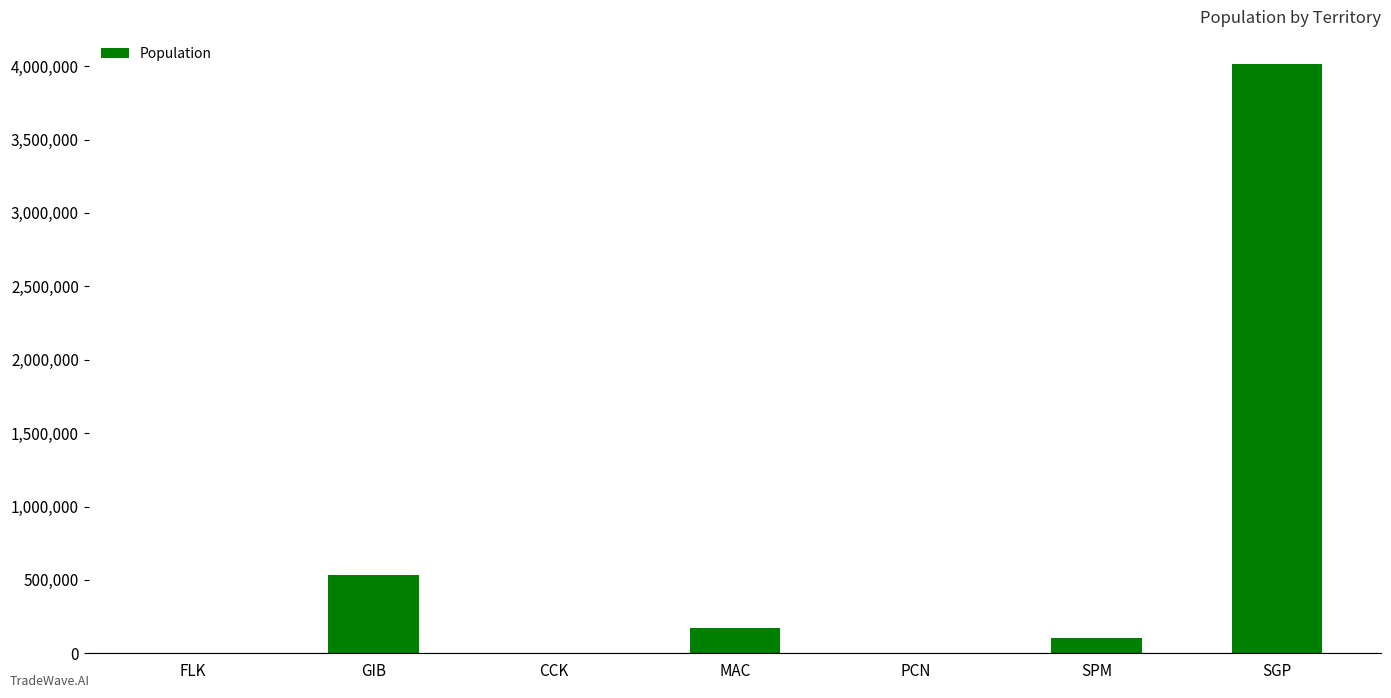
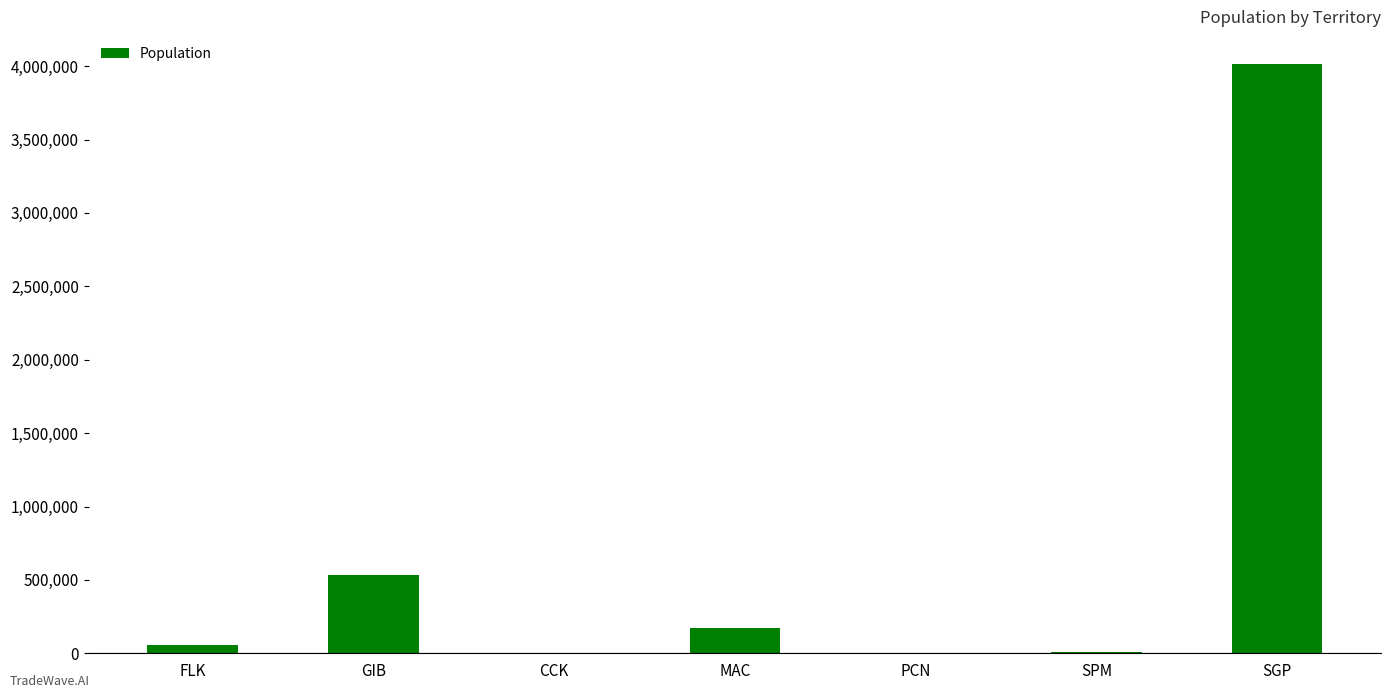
FLK: 0 -> 60,000
SPM: 100,000 -> 10,000
